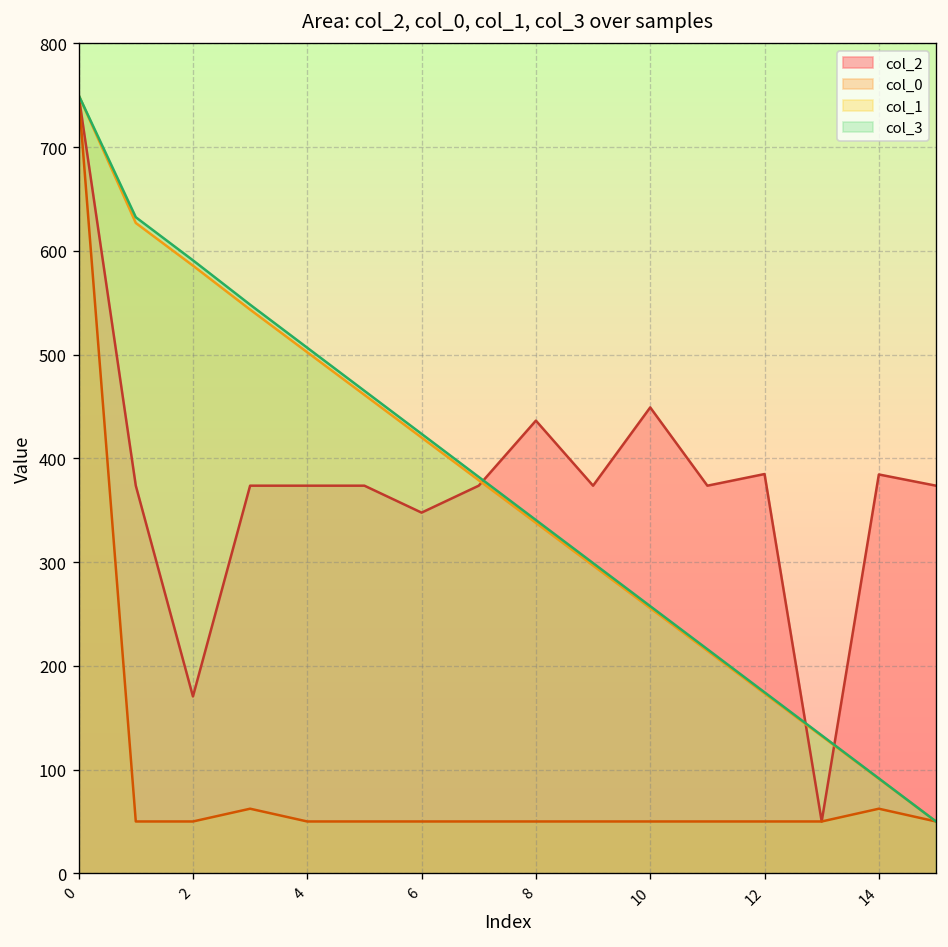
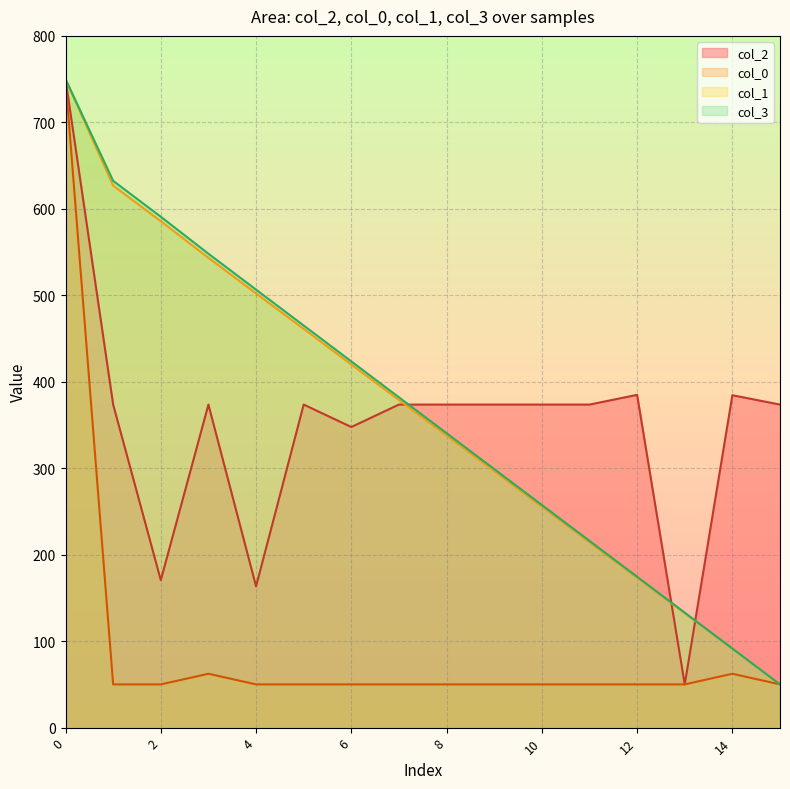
col_2, 4: 370 -> 160
col_2, 8: 440 -> 370
col_2, 10: 450 -> 370
